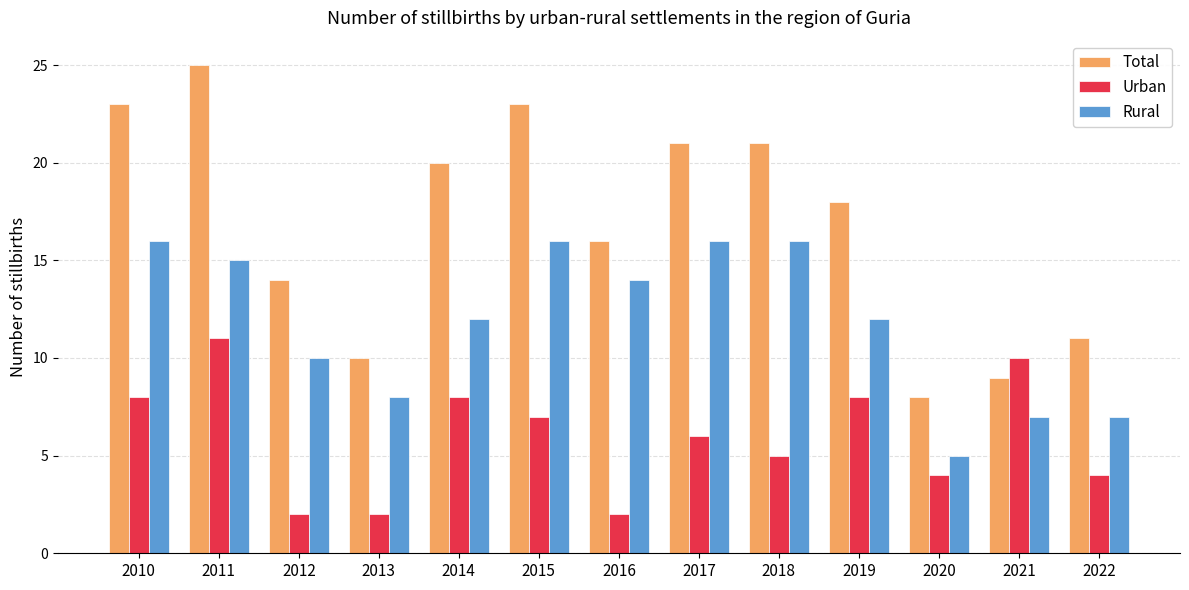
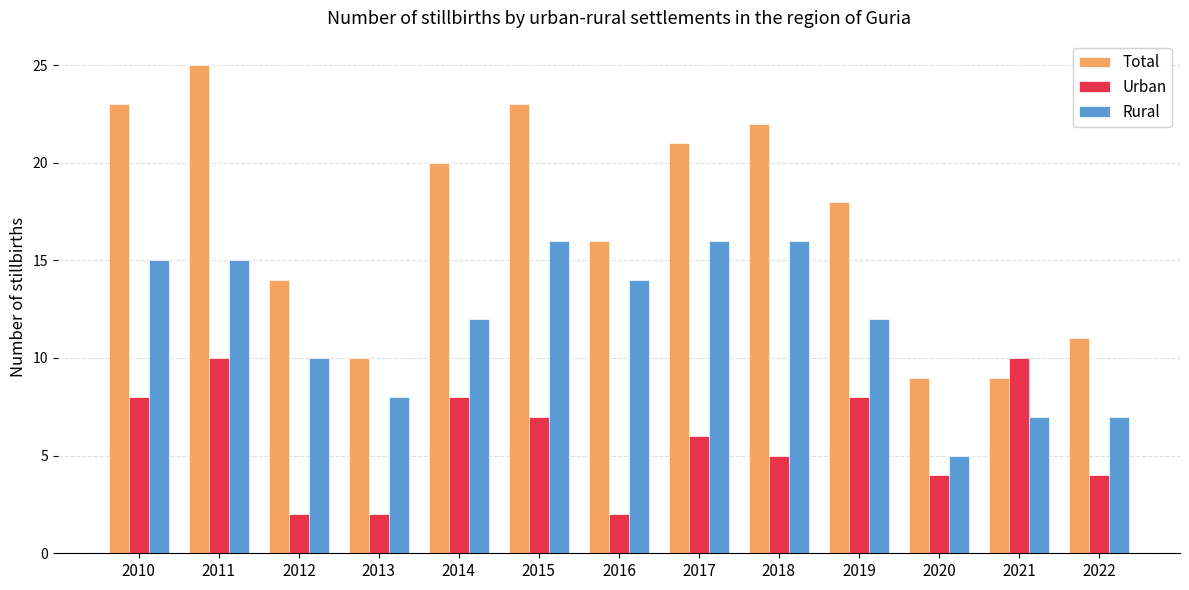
Rural, 2010: 16 -> 15
Urban, 2011: 11 -> 10
Total, 2018: 21 -> 22
Total, 2020: 8 -> 9
